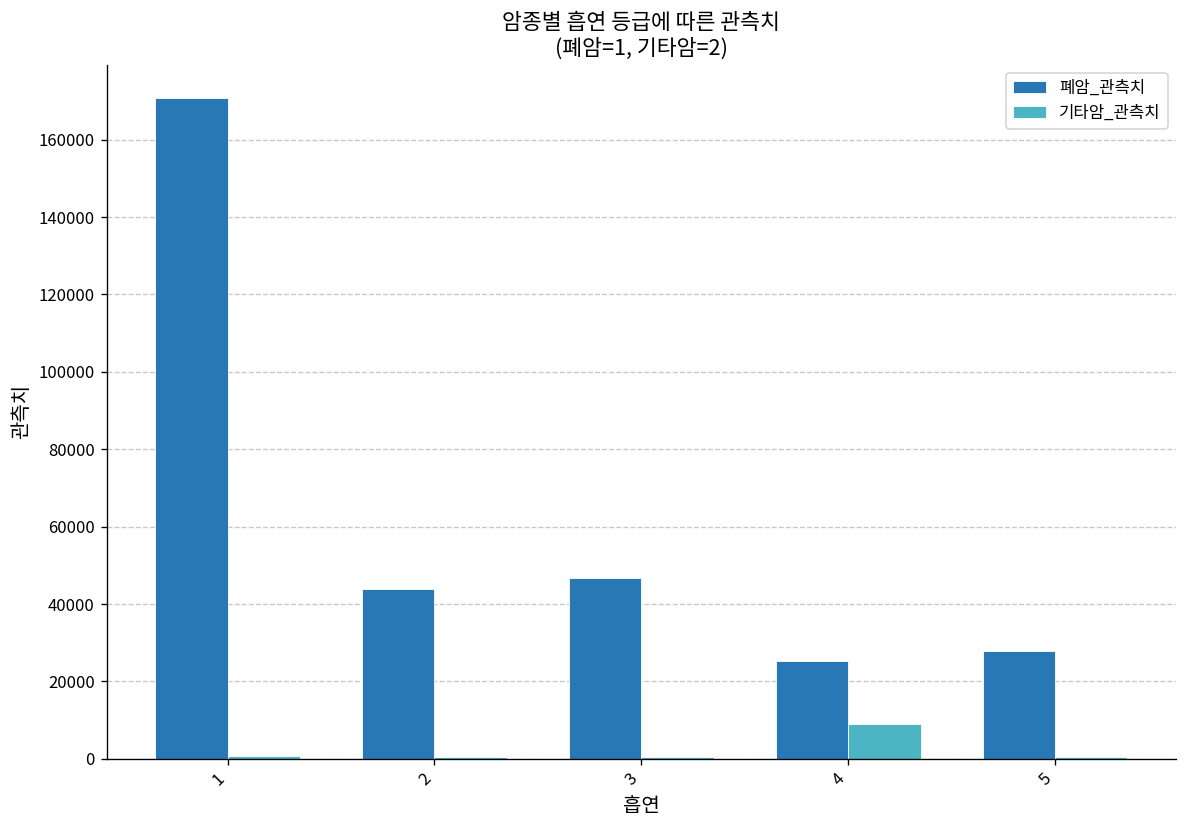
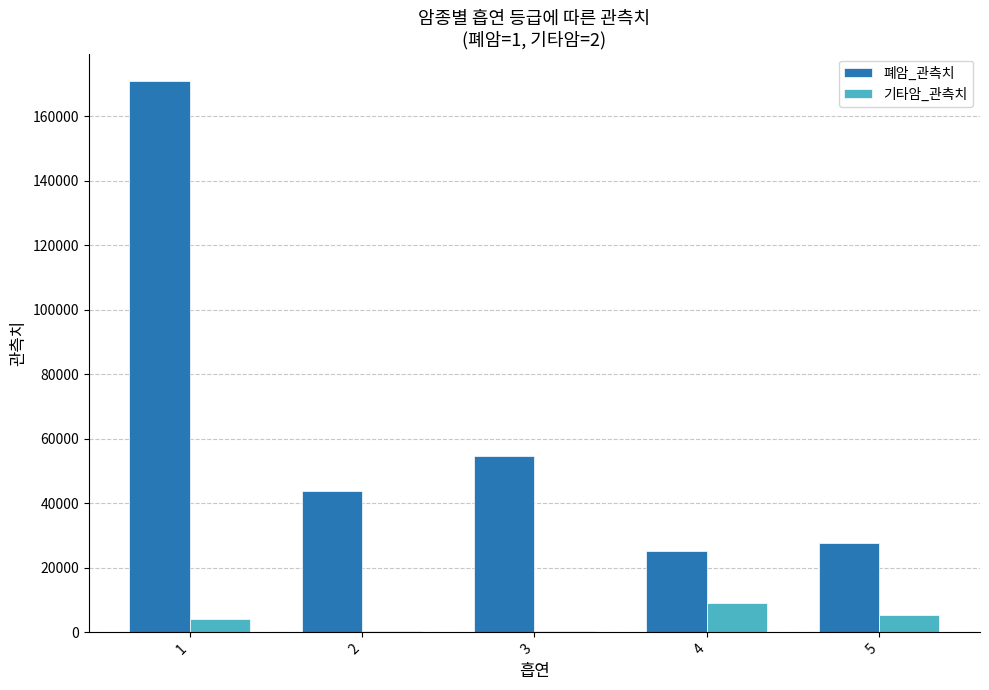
기타암_관측치, 1: 1000 -> 4000
폐암_관측치, 3: 47000 -> 55000
기타암_관측치, 5: 1000 -> 5000
